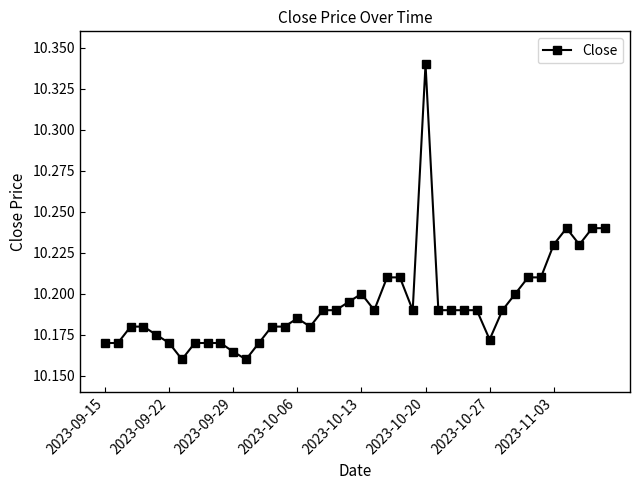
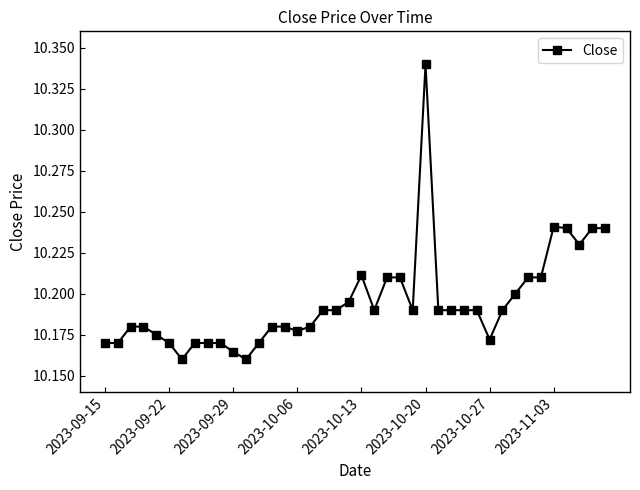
2023-10-06: 10.185 -> 10.177
2023-10-13: 10.200 -> 10.211
2023-11-03: 10.230 -> 10.241
